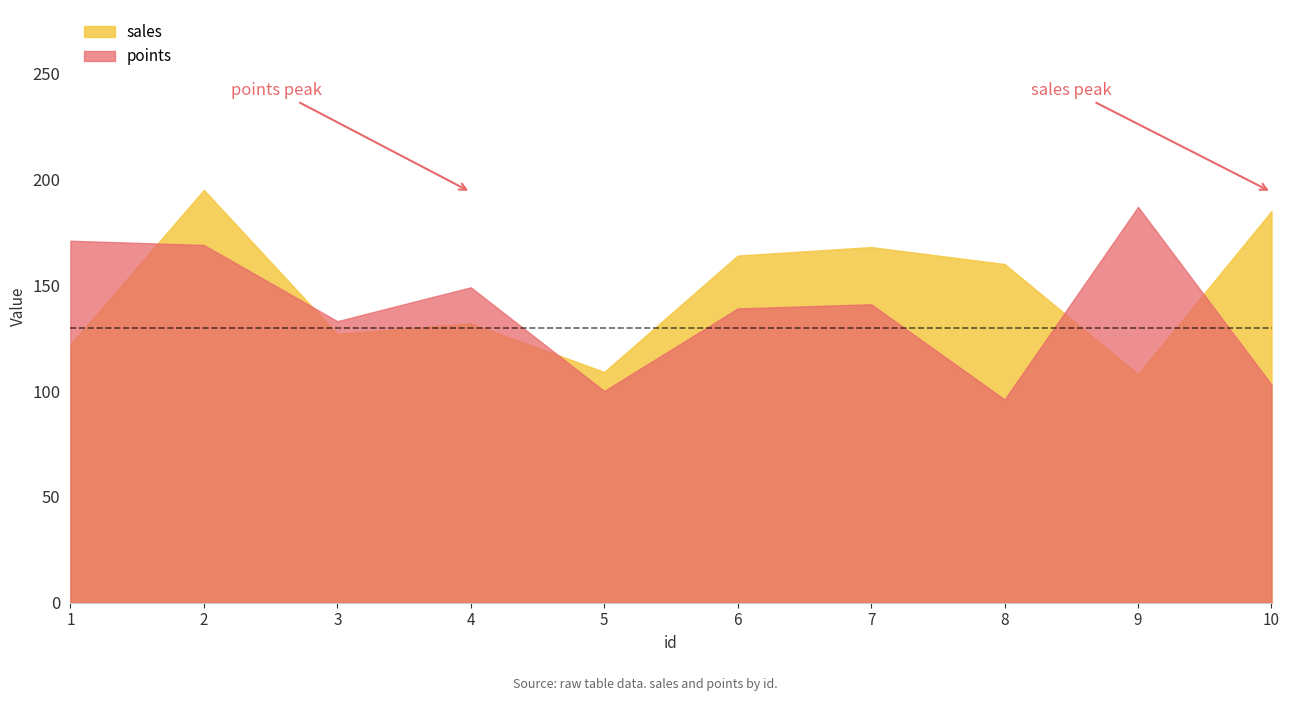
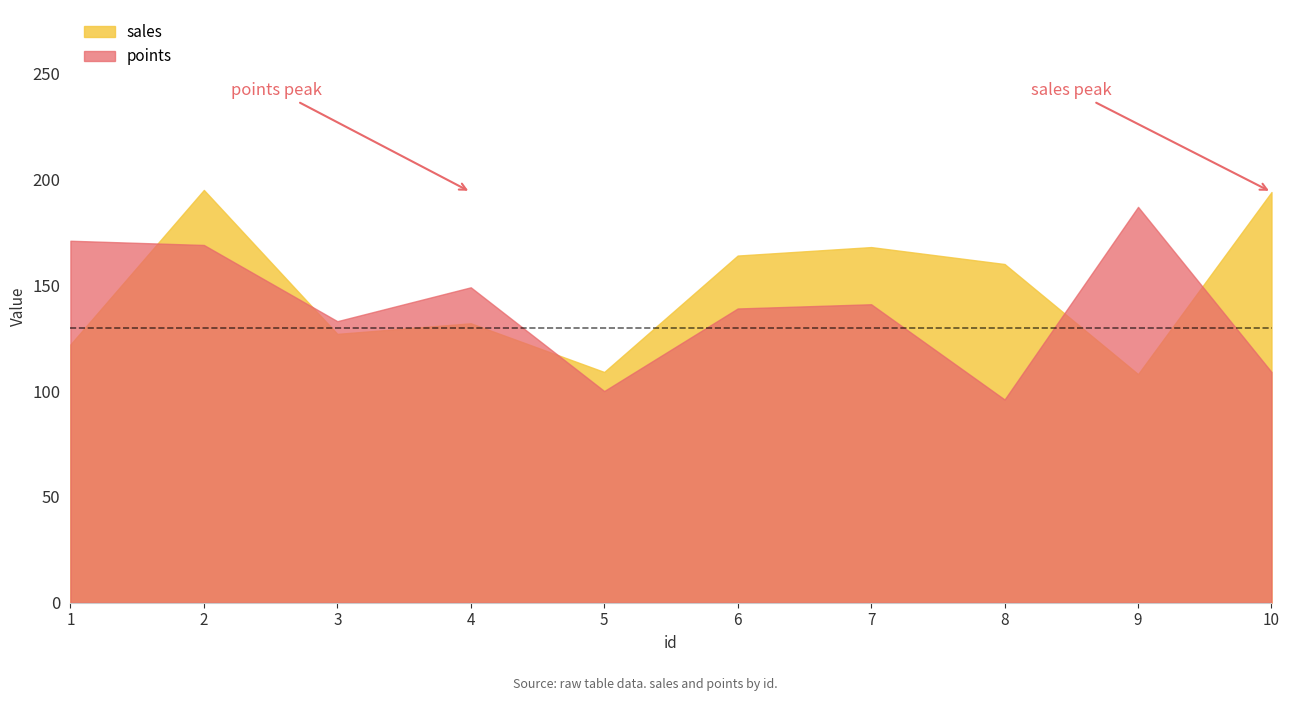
sales, 10: 185 -> 194
points, 10: 103 -> 109
